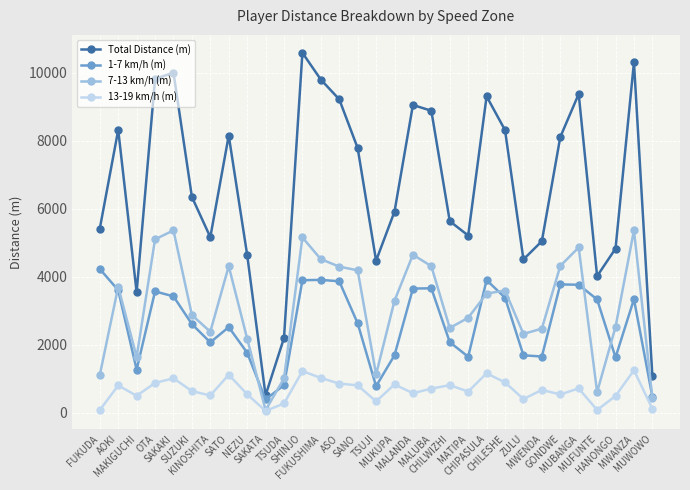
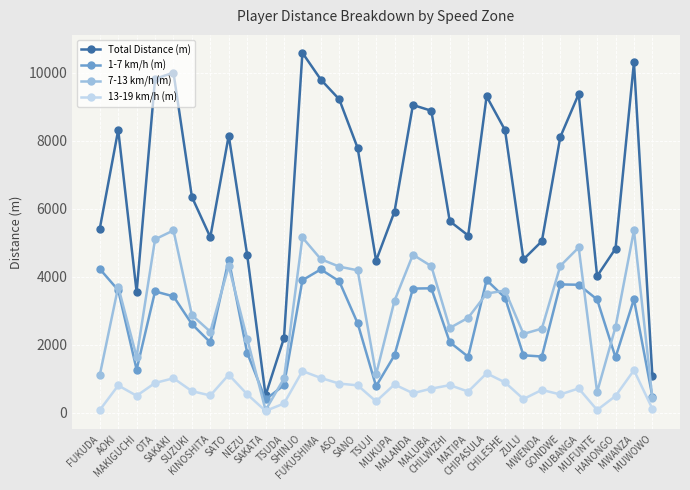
1-7 km/h (m), SATO: 2500 -> 4500
1-7 km/h (m), FUKUSHIMA: 3900 -> 4200
